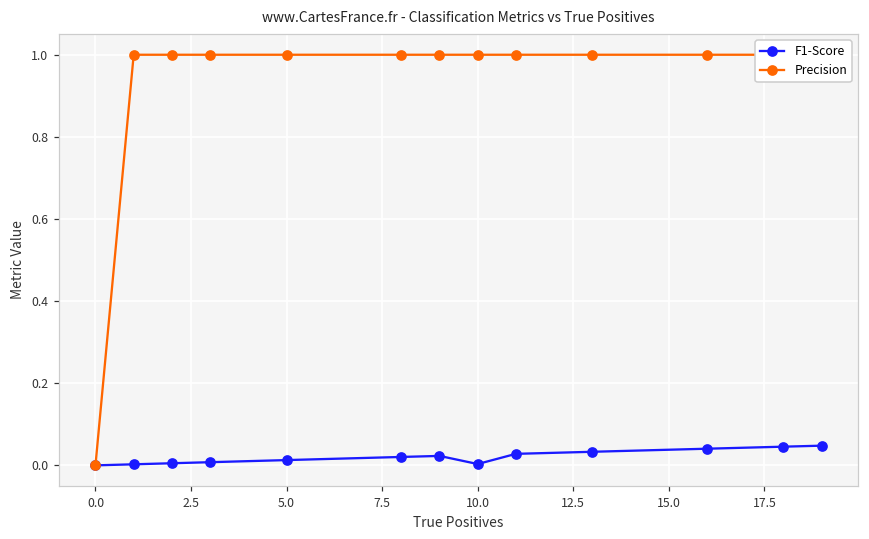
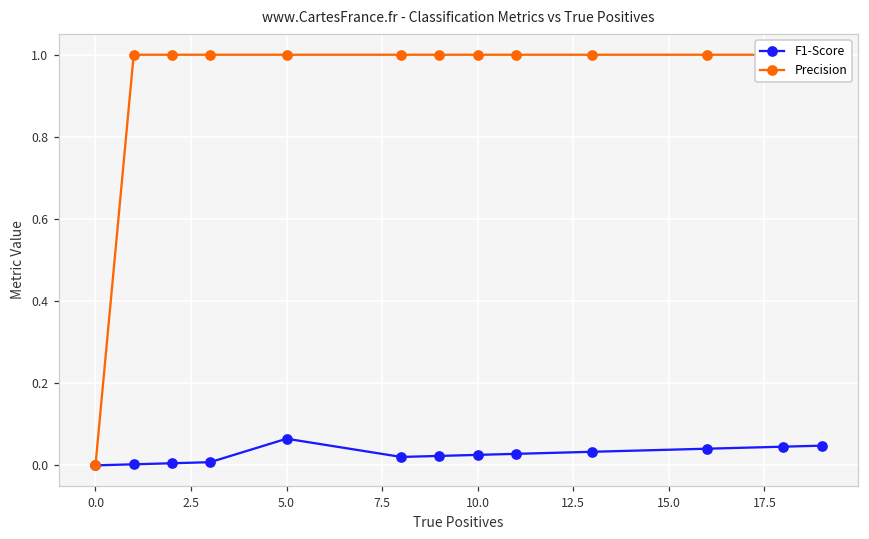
F1-Score, 5.0: 0.01 -> 0.06
F1-Score, 10.0: 0.00 -> 0.03
